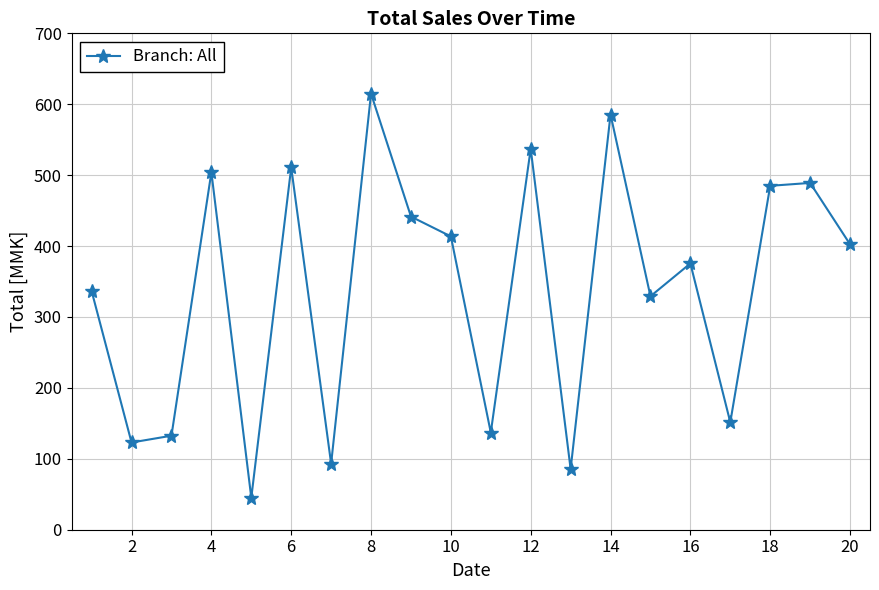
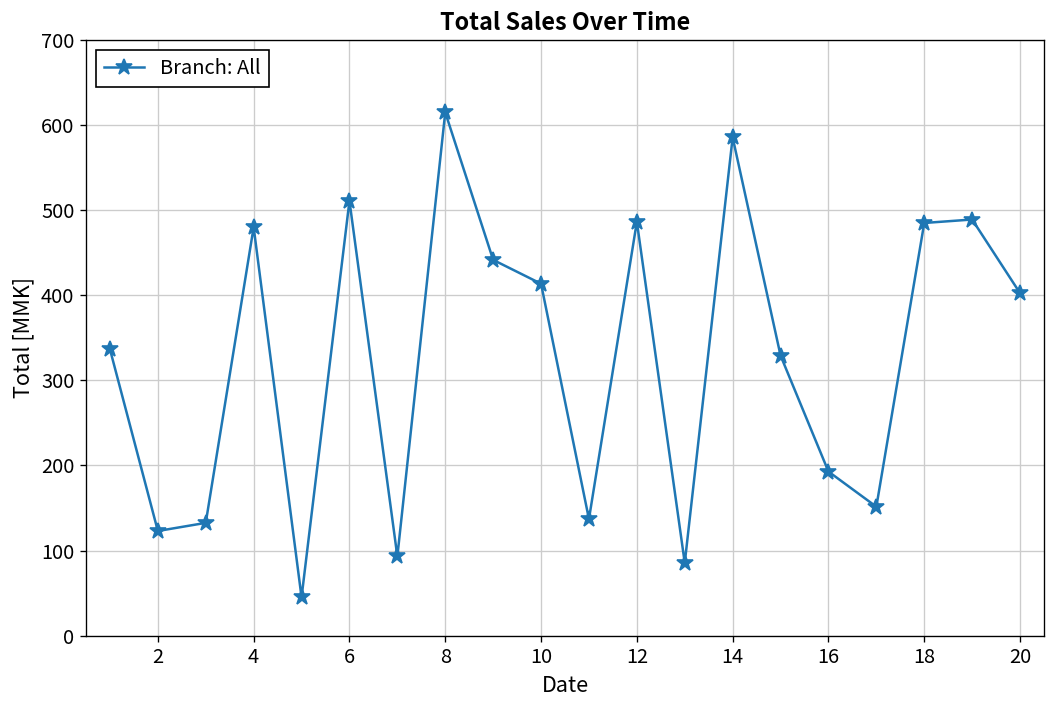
4: 500 -> 480
12: 540 -> 490
16: 380 -> 190
